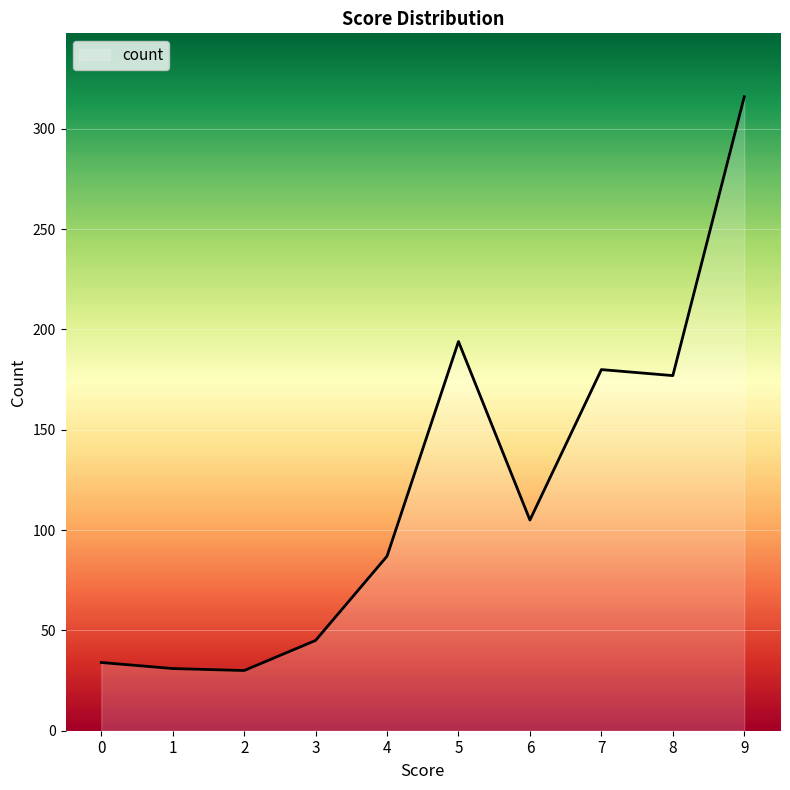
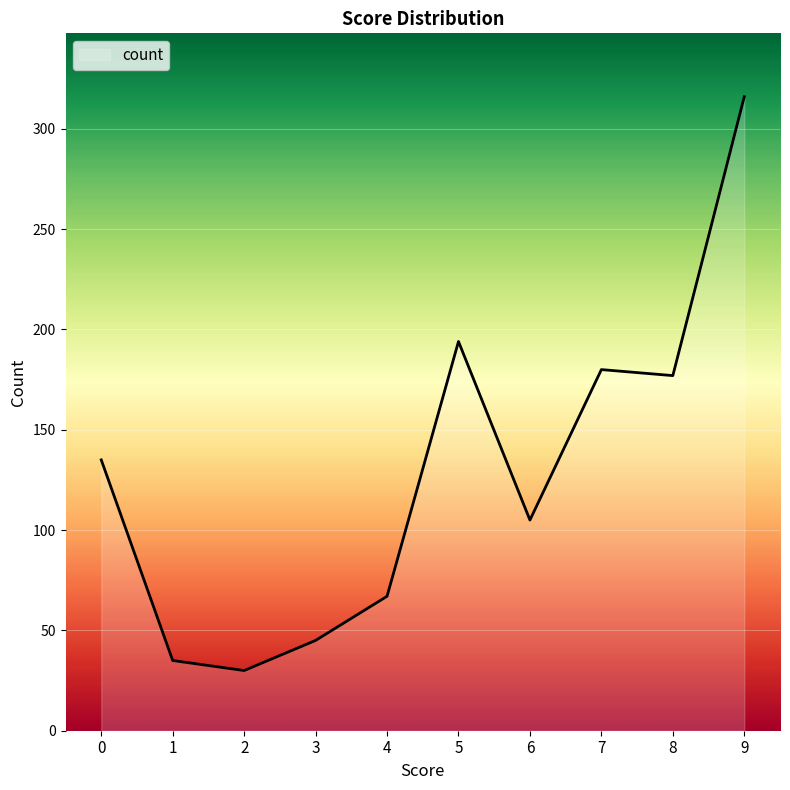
0: 34 -> 135
1: 31 -> 35
4: 87 -> 67
